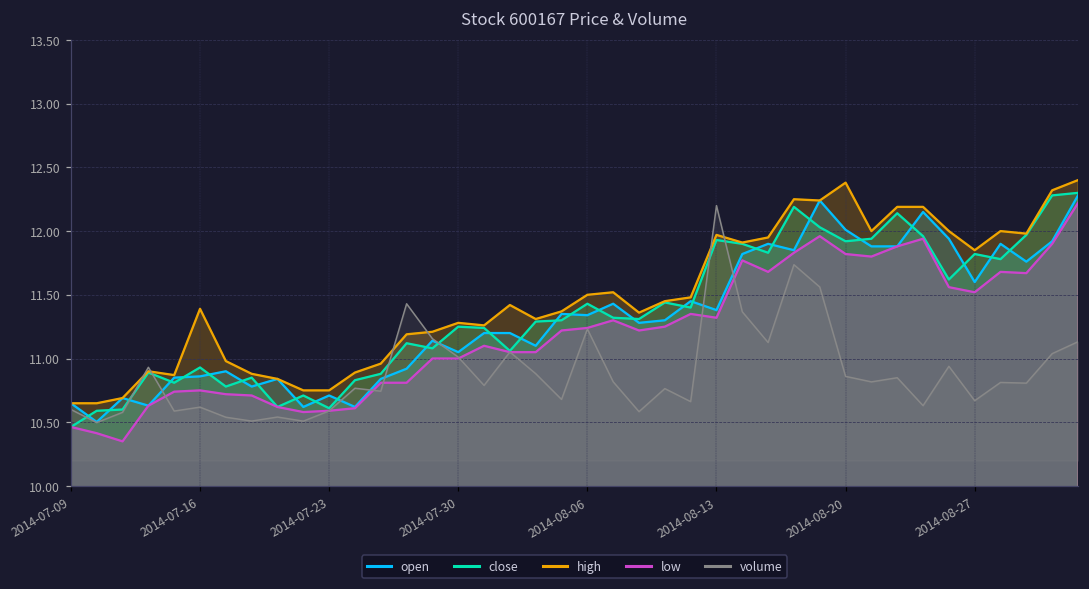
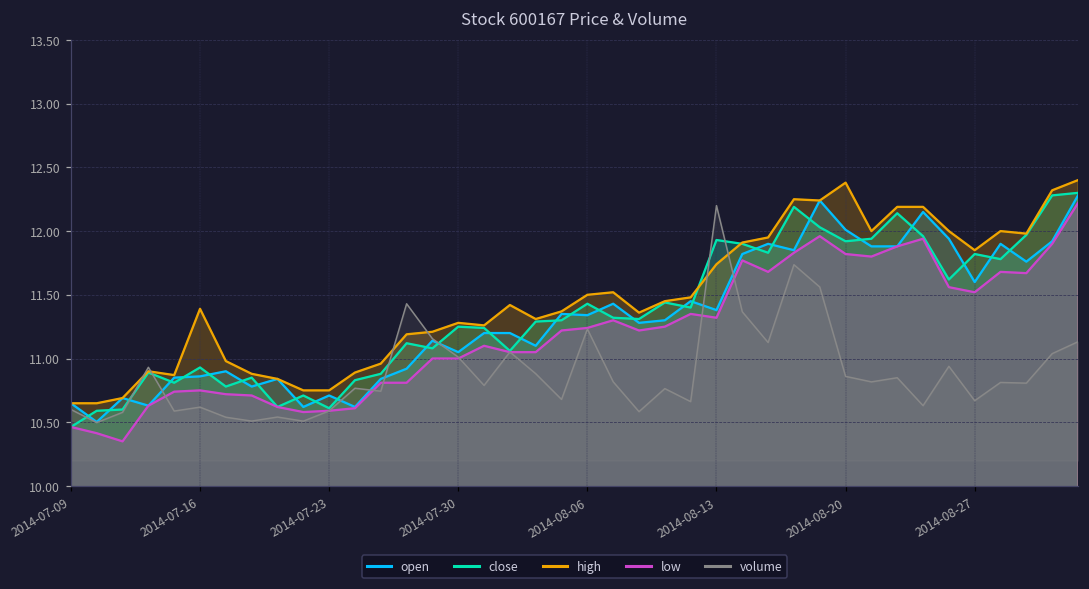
high, 2014-08-13: 11.97 -> 11.74
